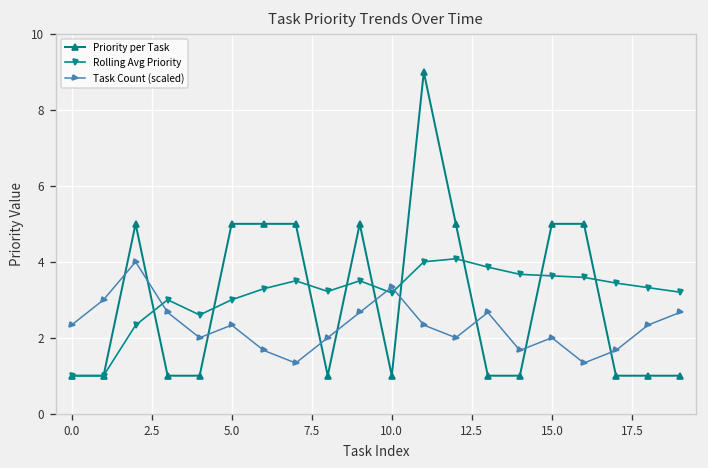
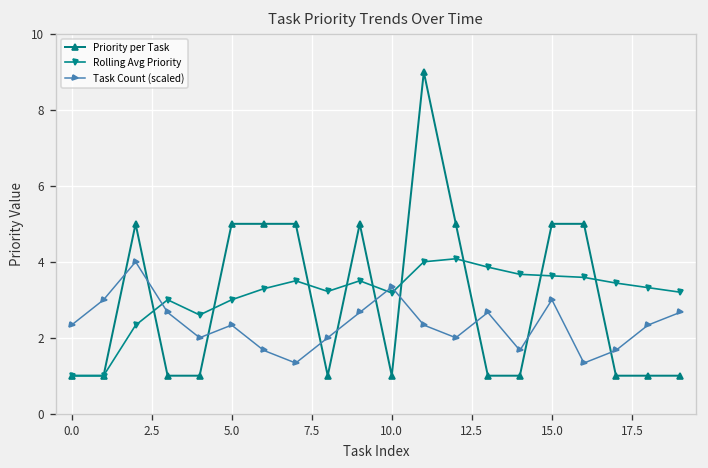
Task Count (scaled), 15.0: 2.0 -> 3.0
